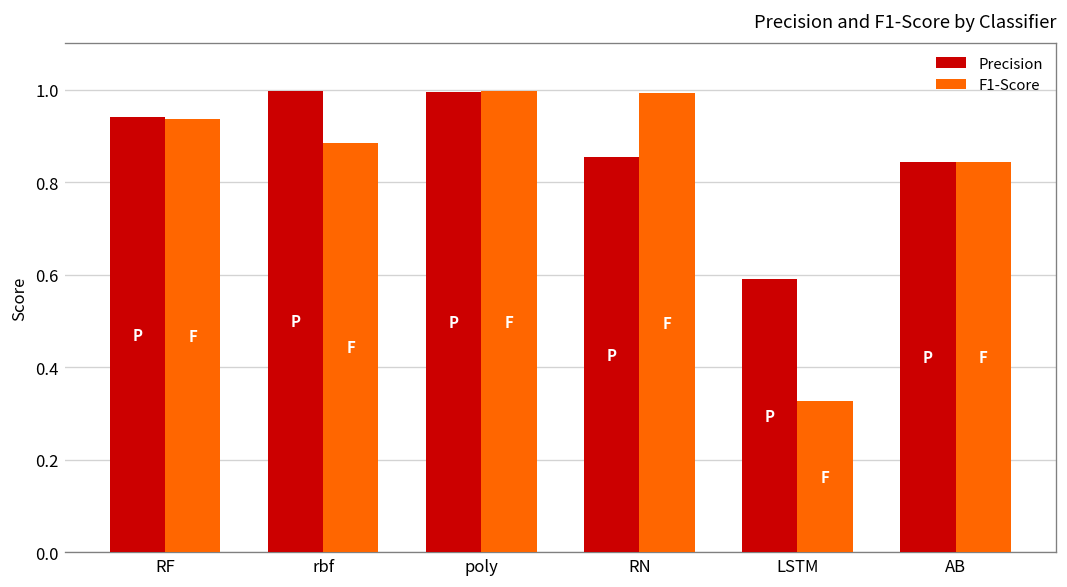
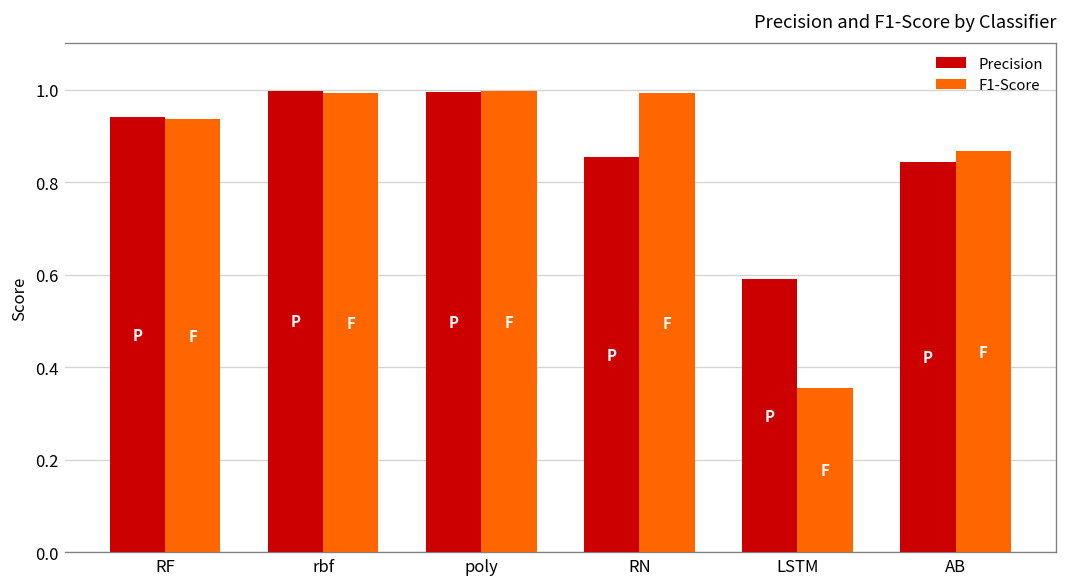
F1-Score, rbf: 0.89 -> 0.99
F1-Score, LSTM: 0.33 -> 0.36
F1-Score, AB: 0.84 -> 0.87
